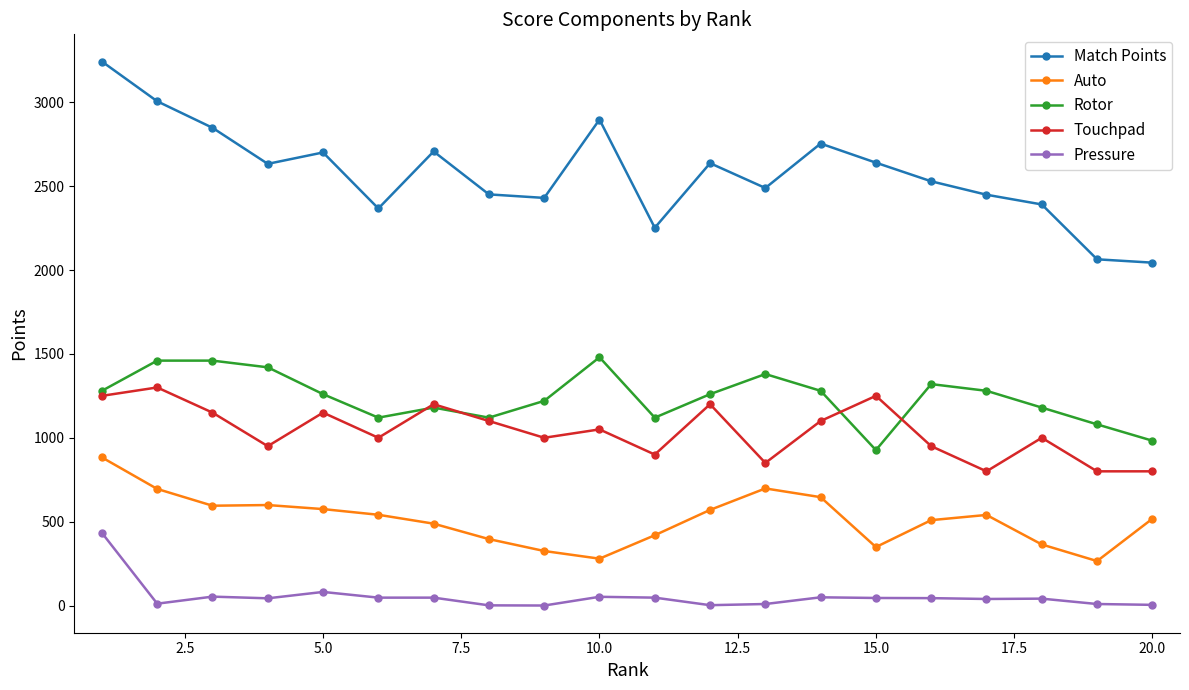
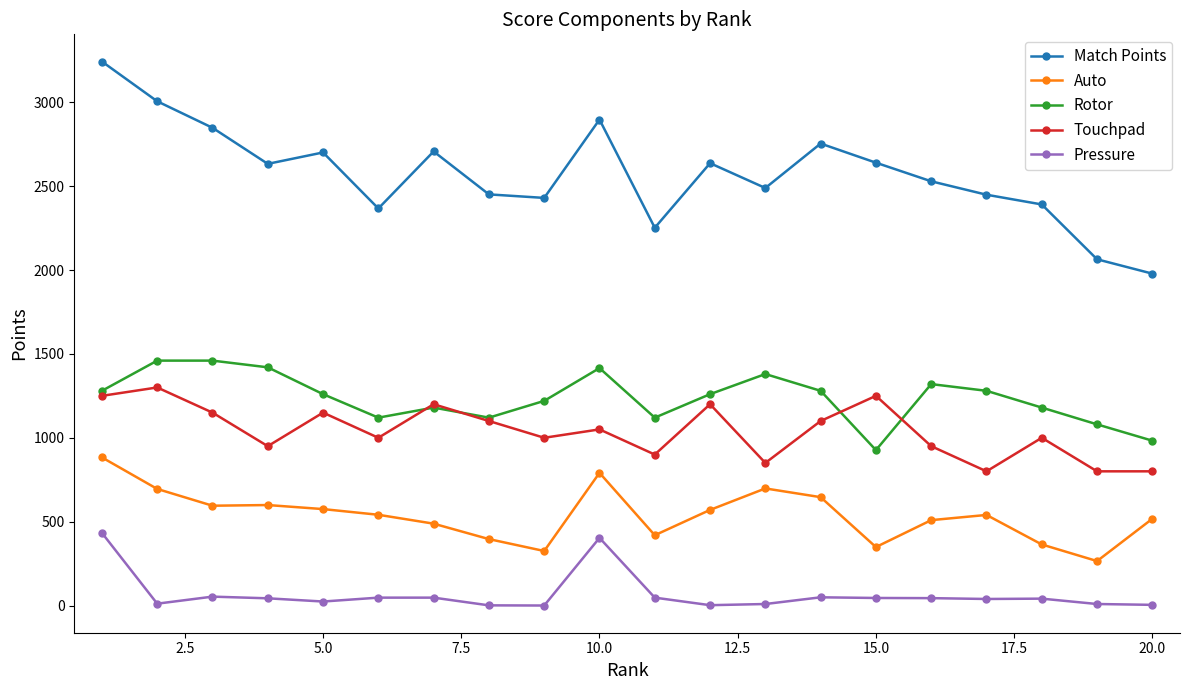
Pressure, 5.0: 80 -> 20
Auto, 10.0: 280 -> 790
Rotor, 10.0: 1480 -> 1420
Pressure, 10.0: 50 -> 400
Match Points, 20.0: 2040 -> 1980
